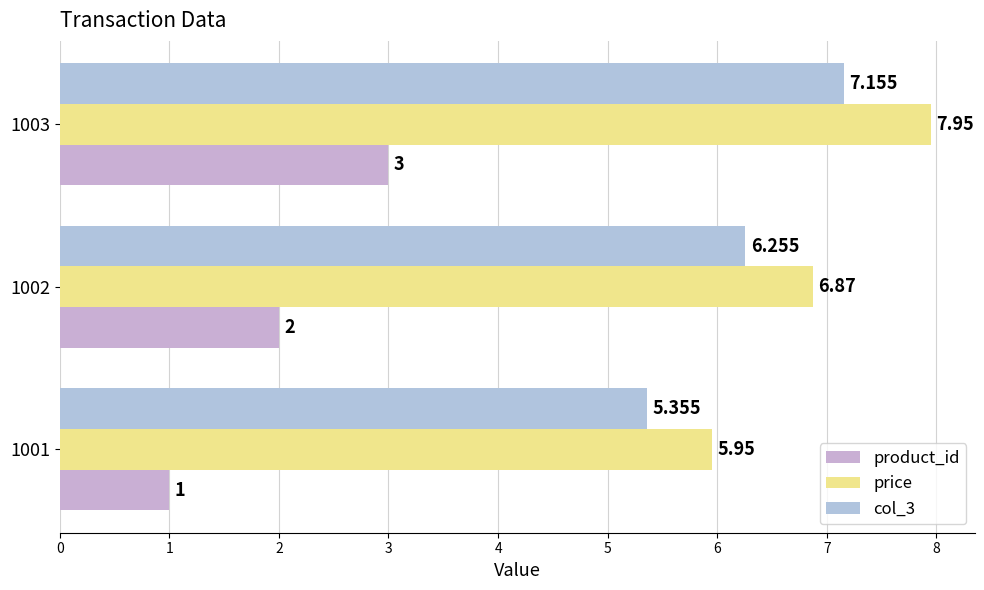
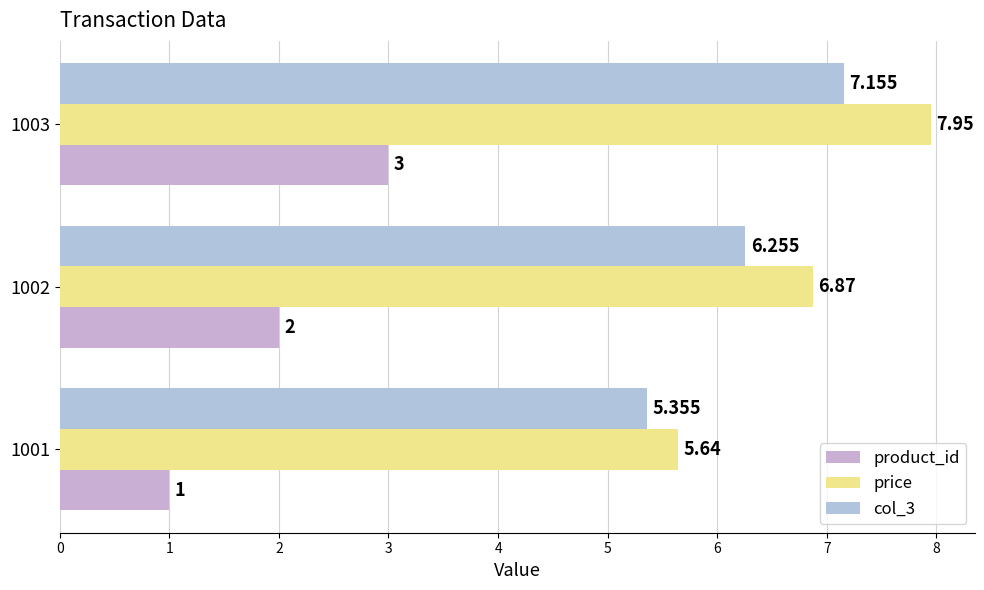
price, 1001: 5.95 -> 5.64
